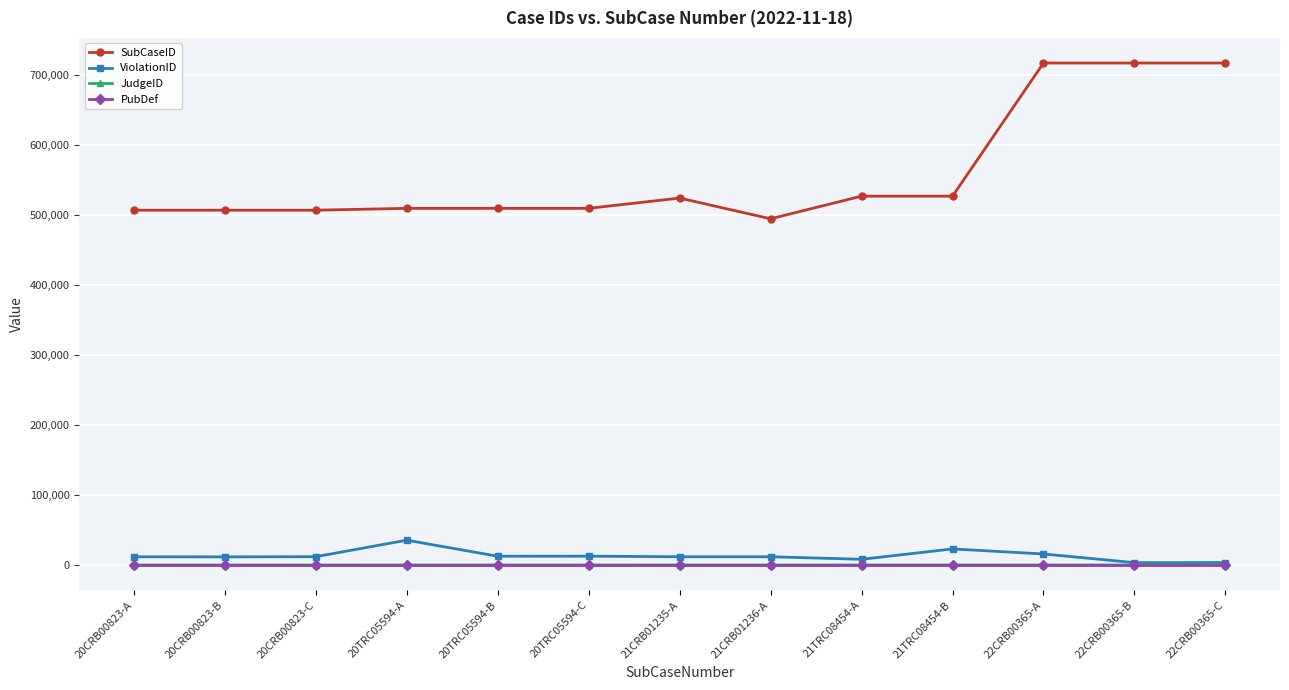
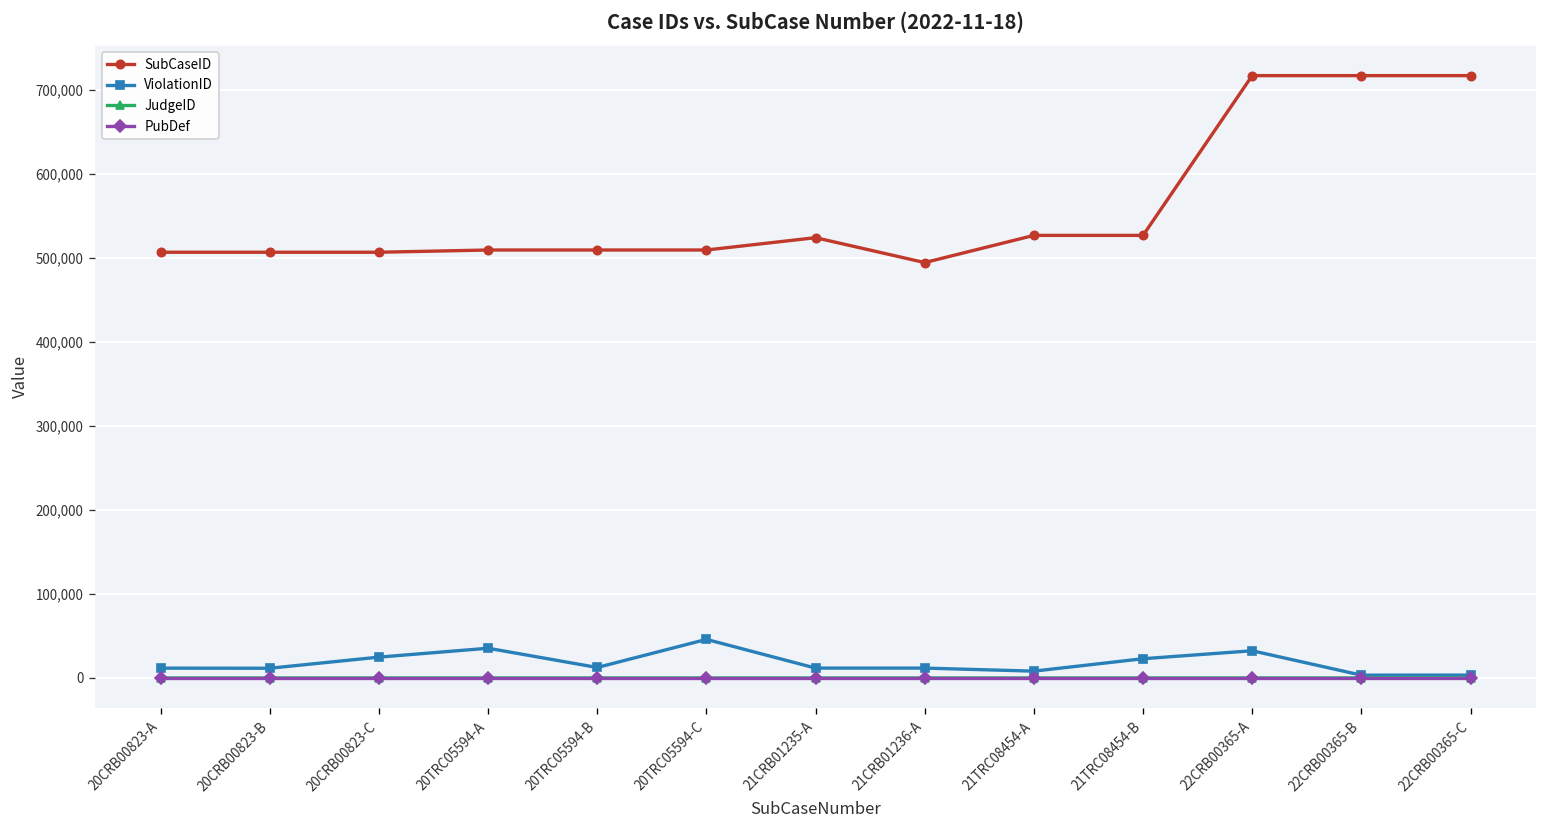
ViolationID, 20CRB00823-C: 10,000 -> 20,000
ViolationID, 20TRC05594-C: 10,000 -> 50,000
ViolationID, 22CRB00365-A: 20,000 -> 30,000
